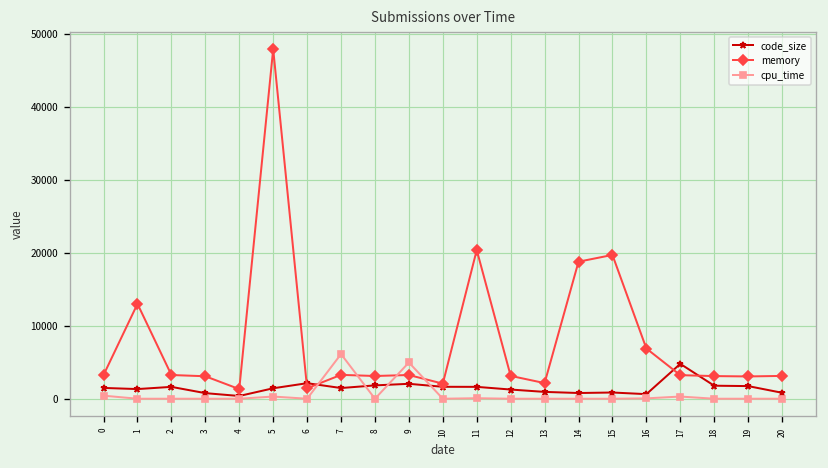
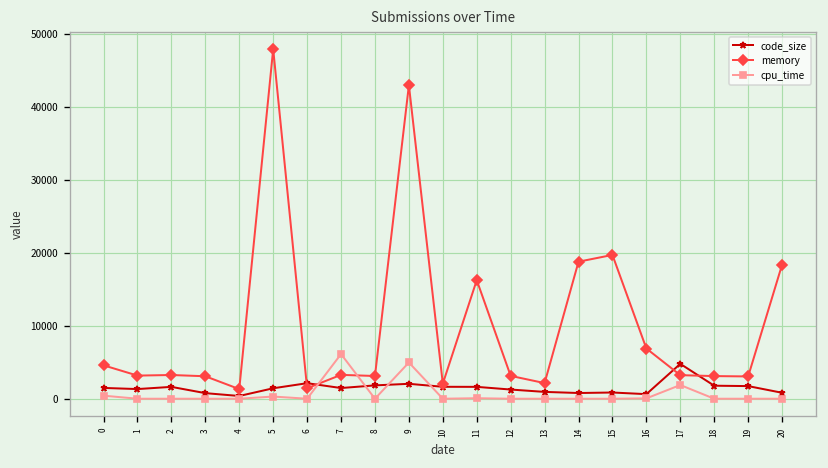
memory, 0: 3000 -> 5000
memory, 1: 13000 -> 3000
memory, 9: 3000 -> 43000
memory, 11: 20000 -> 16000
cpu_time, 17: 0 -> 2000
memory, 20: 3000 -> 18000
